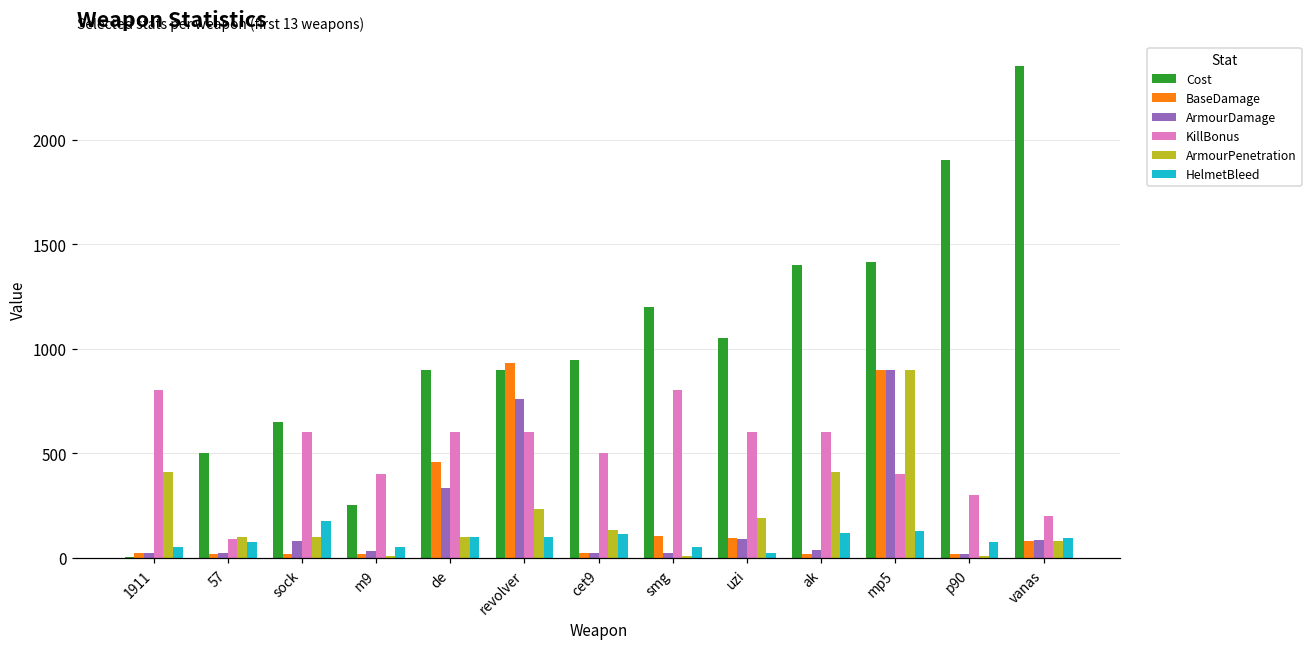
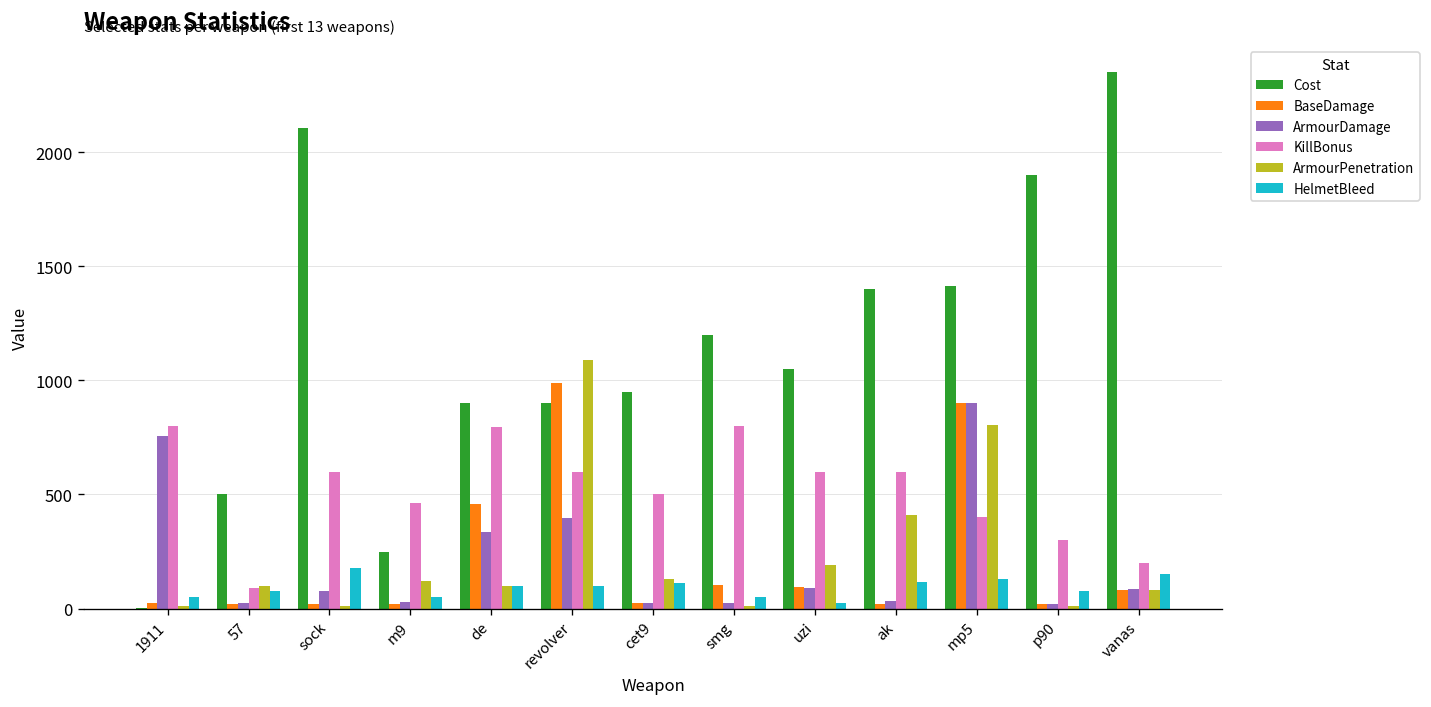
ArmourDamage, 1911: 30 -> 760
ArmourPenetration, 1911: 410 -> 10
Cost, sock: 650 -> 2110
ArmourPenetration, sock: 100 -> 10
KillBonus, m9: 400 -> 460
ArmourPenetration, m9: 10 -> 120
KillBonus, de: 600 -> 800
BaseDamage, revolver: 930 -> 990
ArmourDamage, revolver: 760 -> 400
ArmourPenetration, revolver: 230 -> 1090
ArmourPenetration, mp5: 900 -> 800
HelmetBleed, vanas: 100 -> 150
